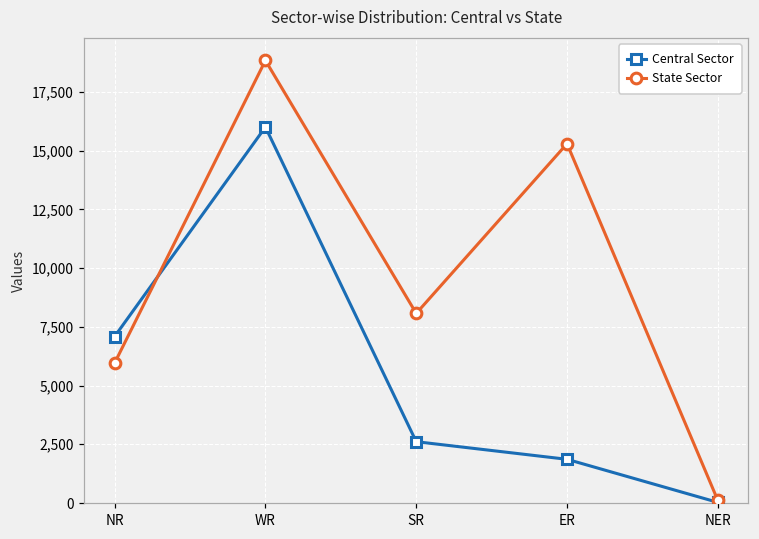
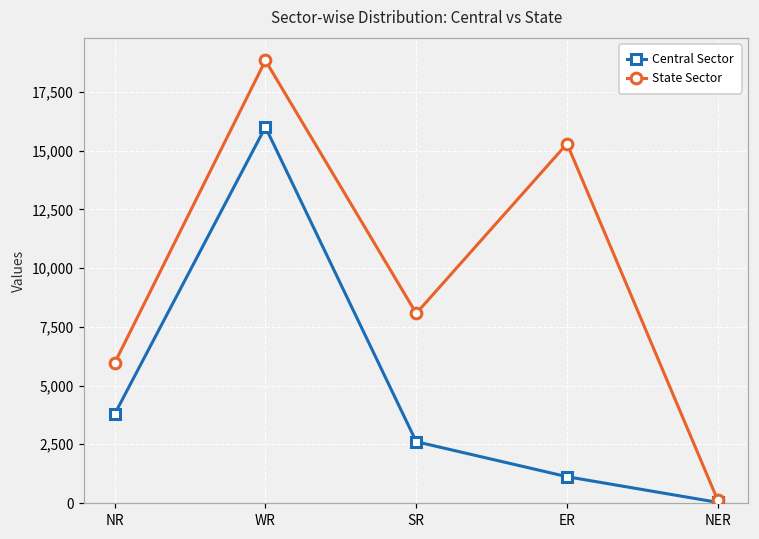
Central Sector, NR: 7,100 -> 3,800
Central Sector, ER: 1,900 -> 1,100
